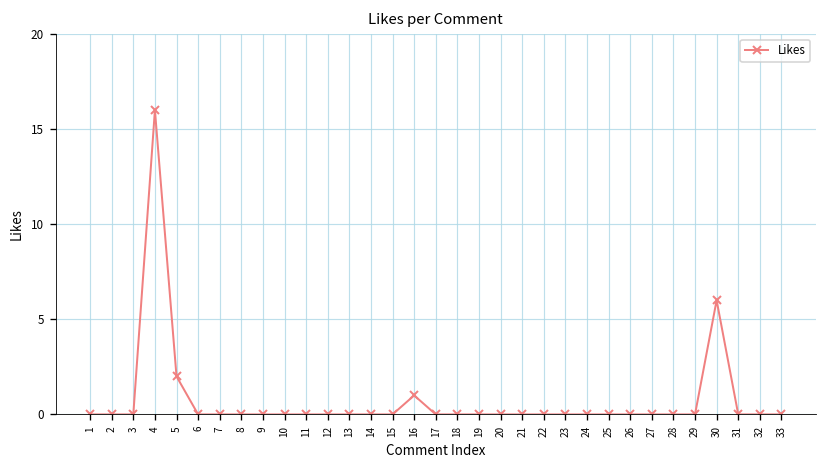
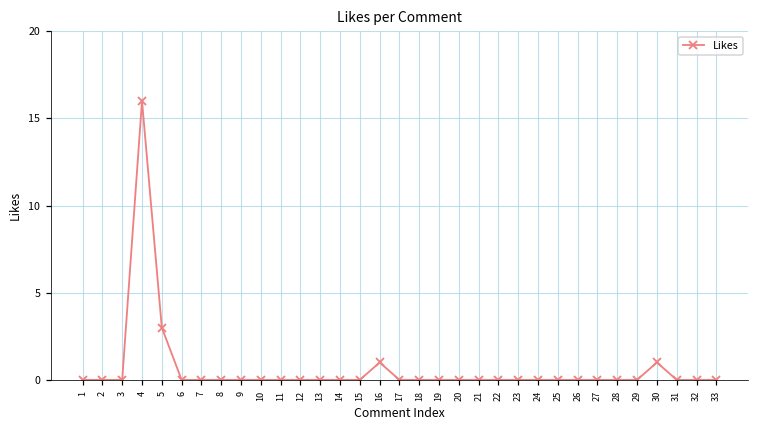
5: 2 -> 3
30: 6 -> 1
